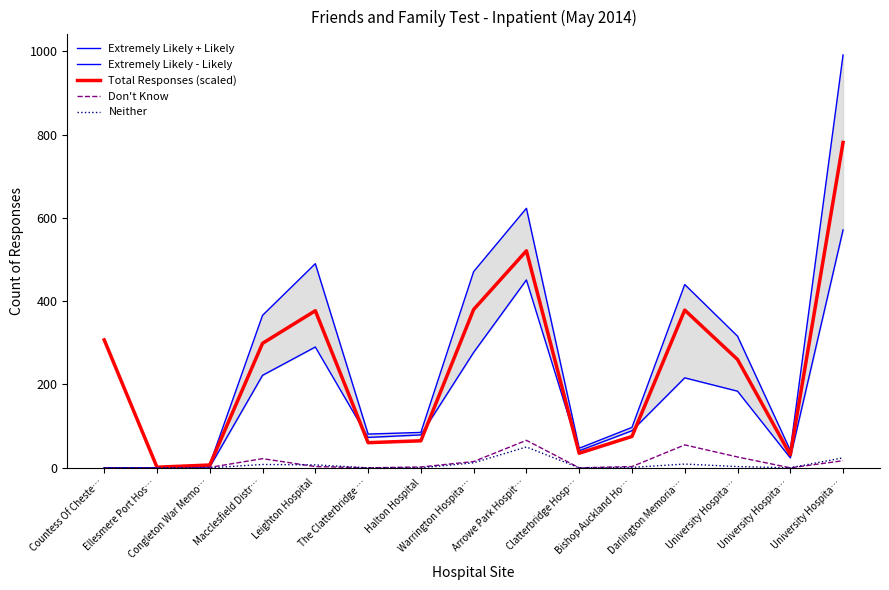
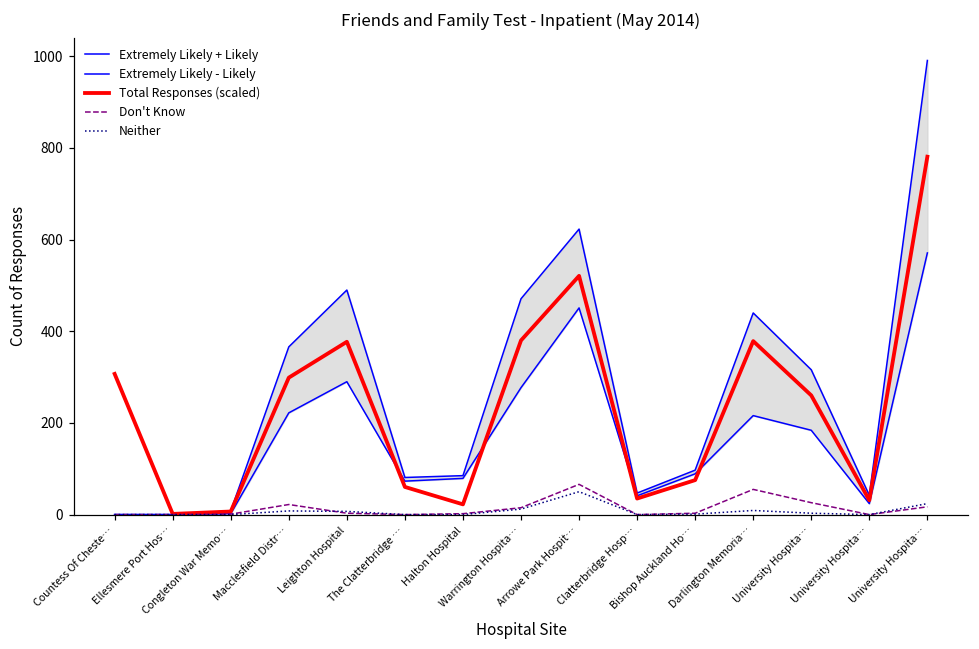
Total Responses (scaled), Halton Hospital: 60 -> 20
